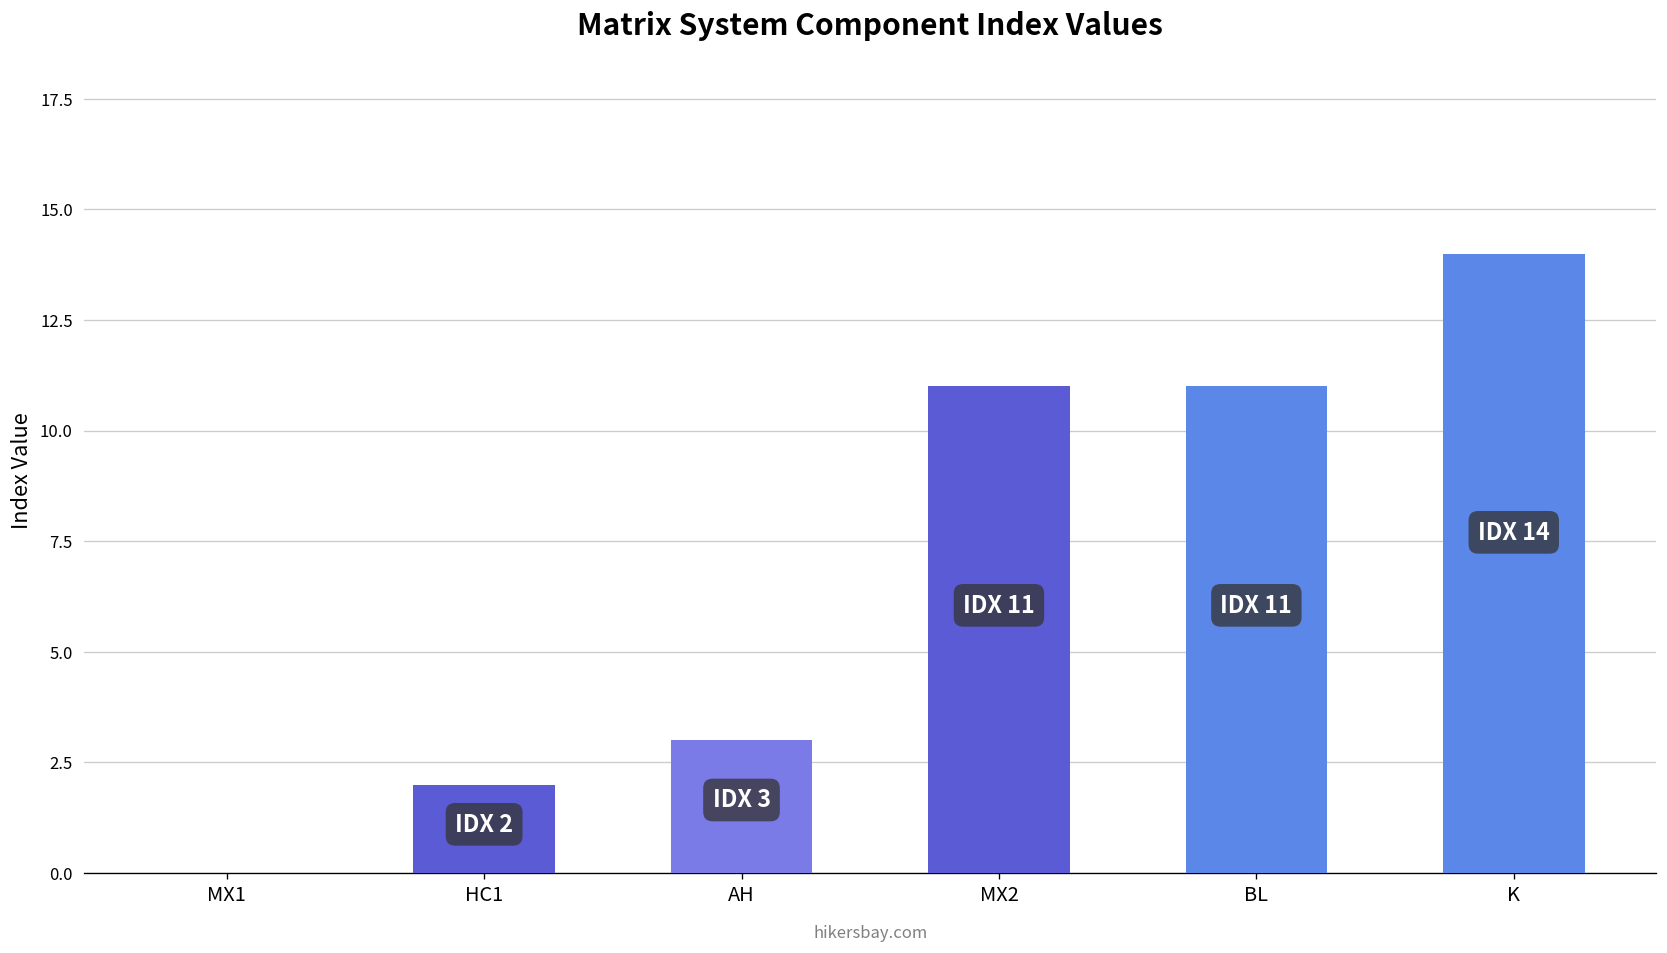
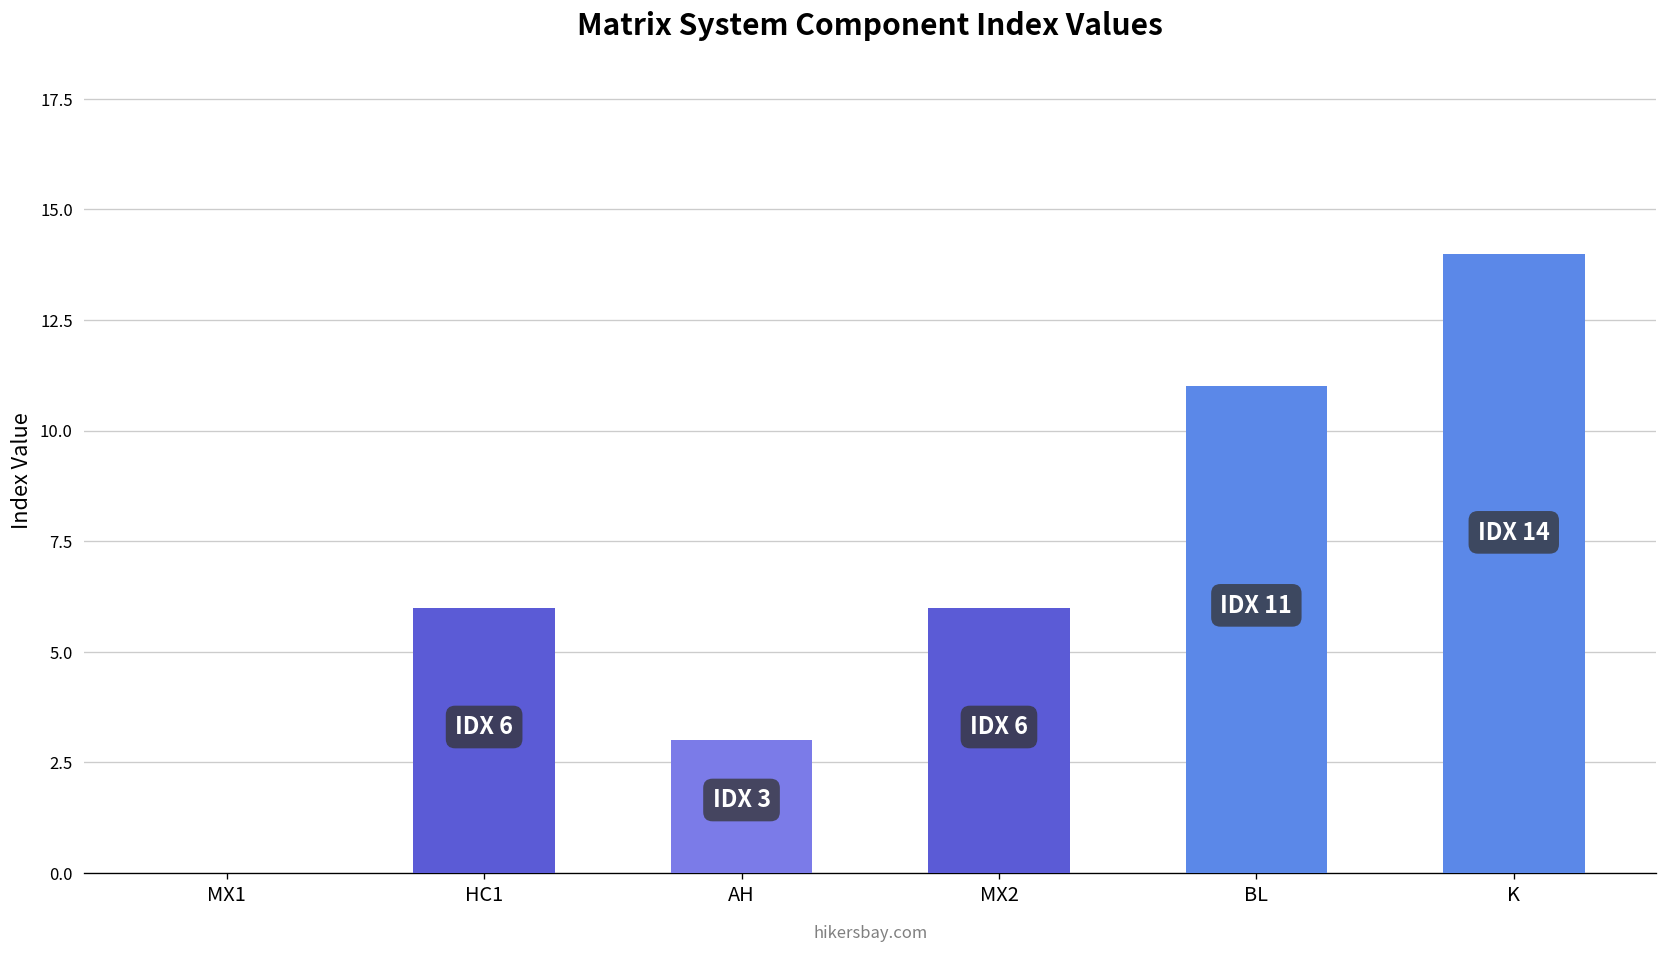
HC1: 2 -> 6
MX2: 11 -> 6
